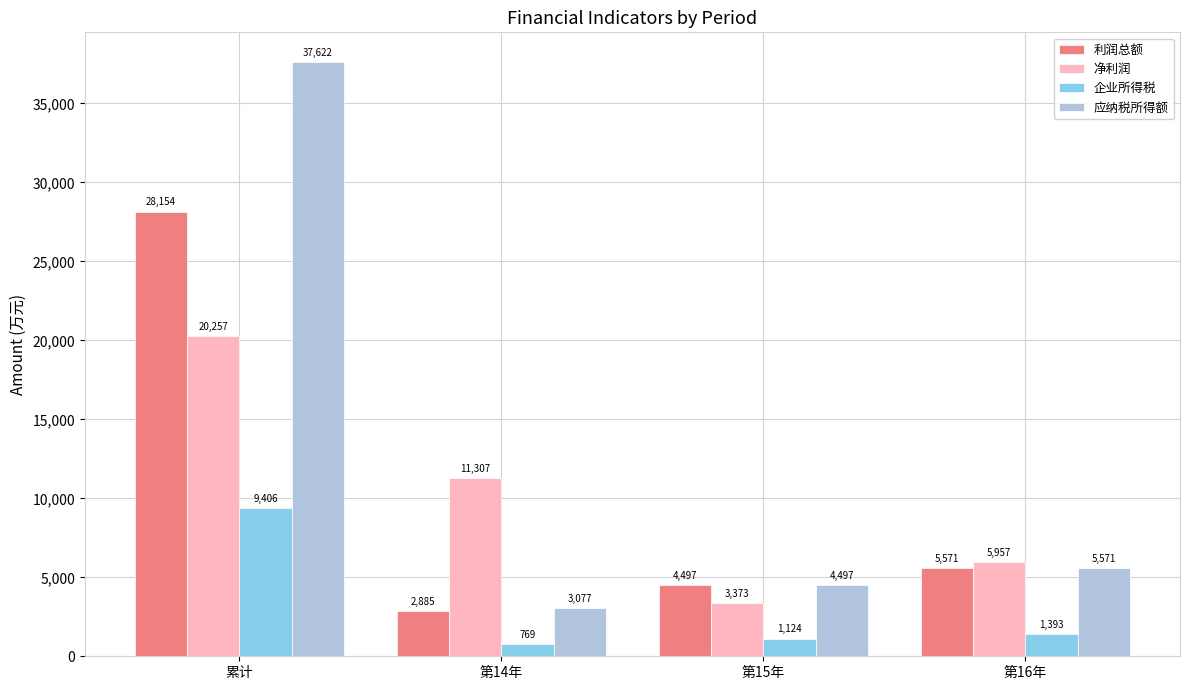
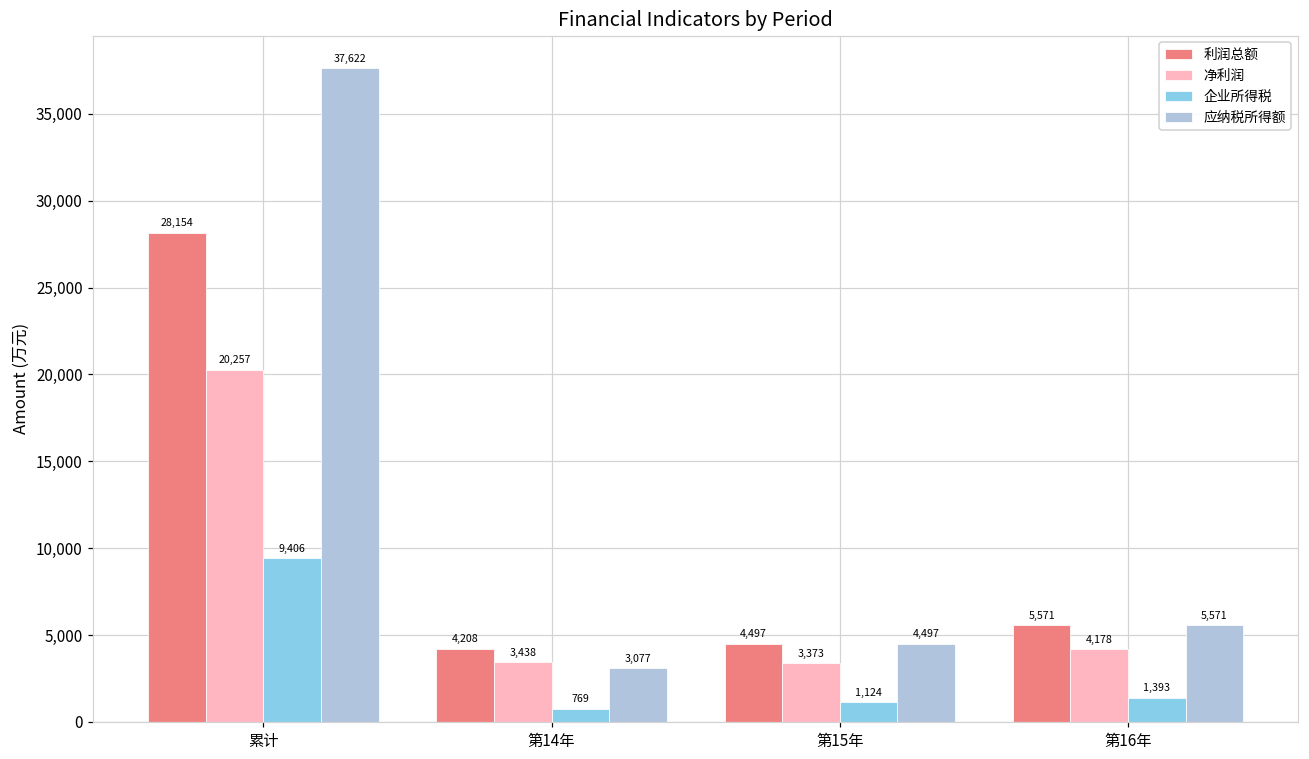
利润总额, 第14年: 2,885 -> 4,208
净利润, 第14年: 11,307 -> 3,438
净利润, 第16年: 5,957 -> 4,178
